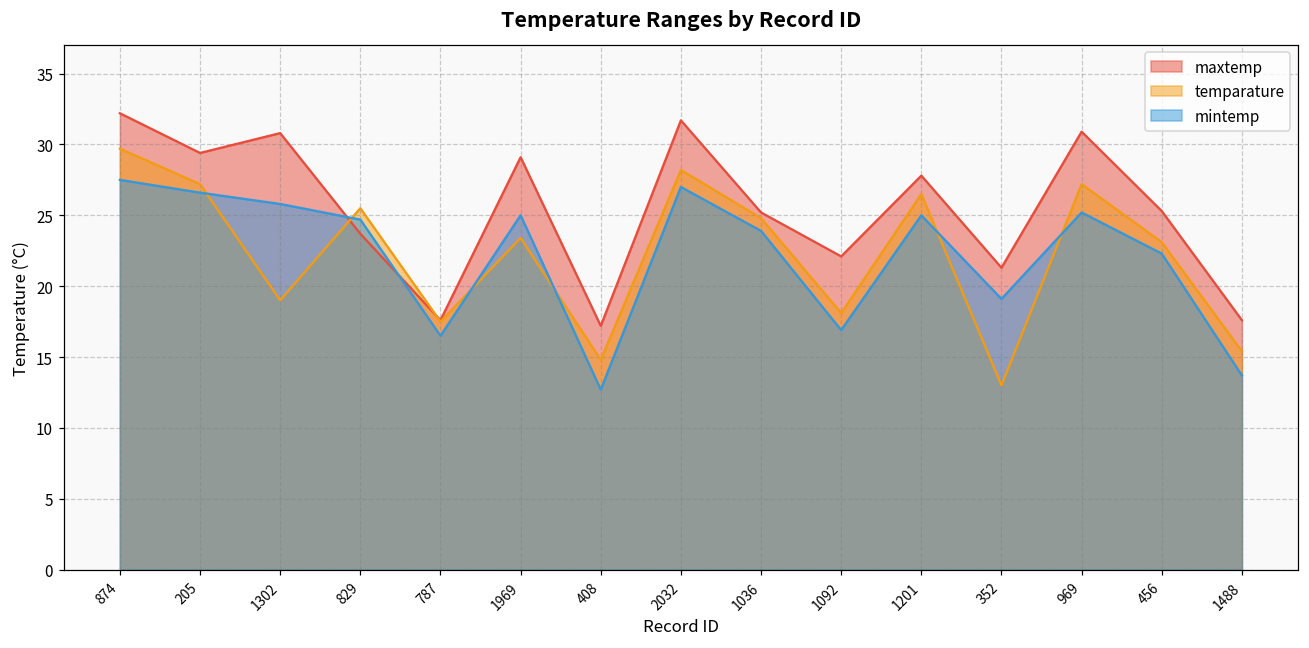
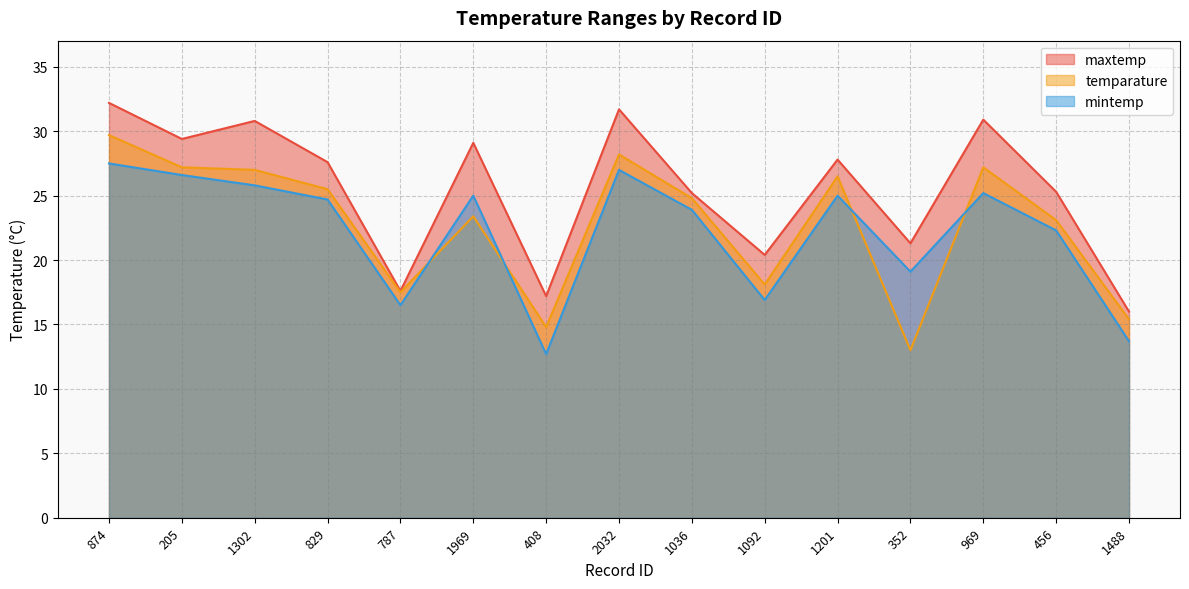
temparature, 1302: 19 -> 27
maxtemp, 829: 23.7 -> 27.6
maxtemp, 1092: 22.1 -> 20.4
maxtemp, 1488: 17.6 -> 16.0
